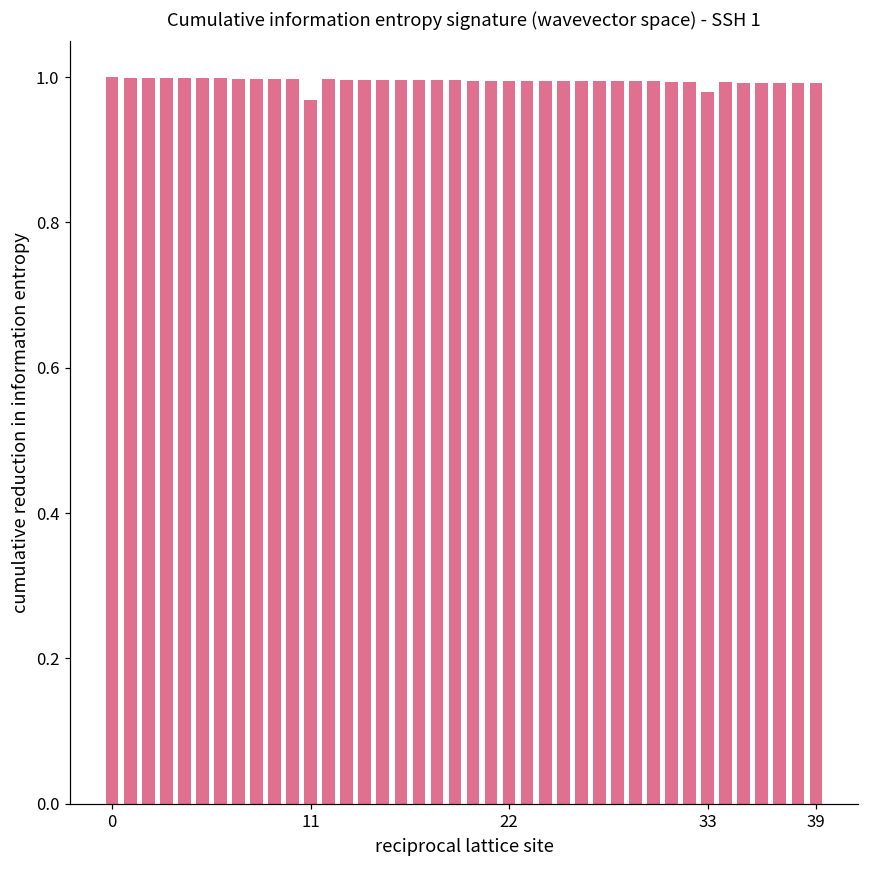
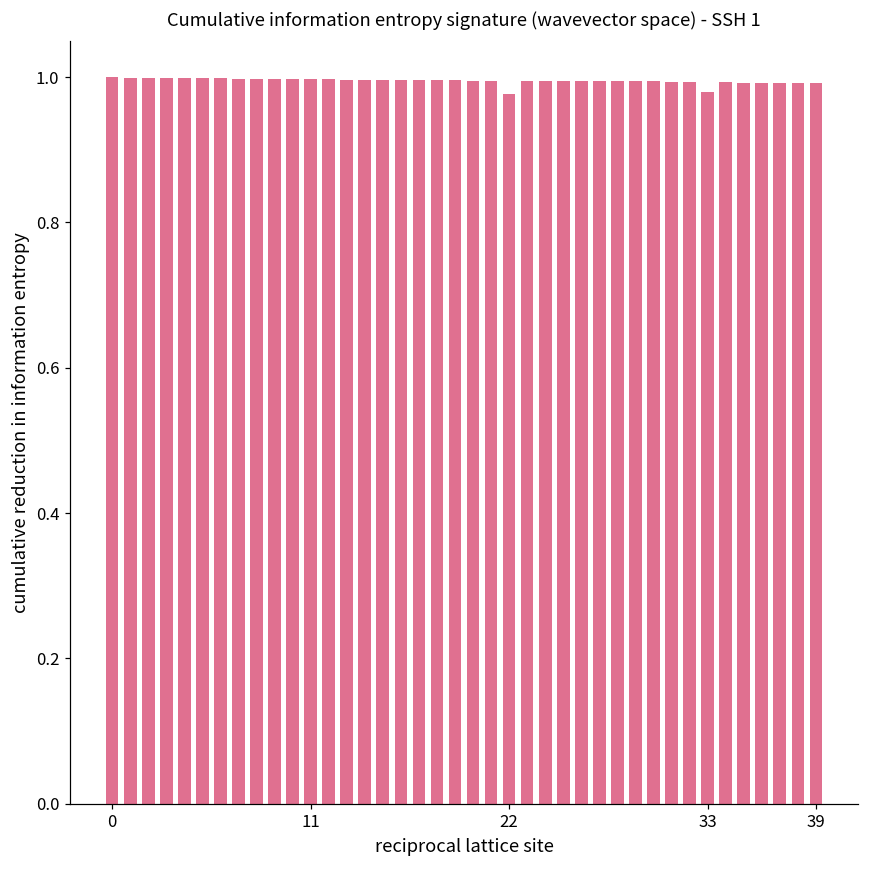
11: 0.97 -> 1.00
22: 1.00 -> 0.98
